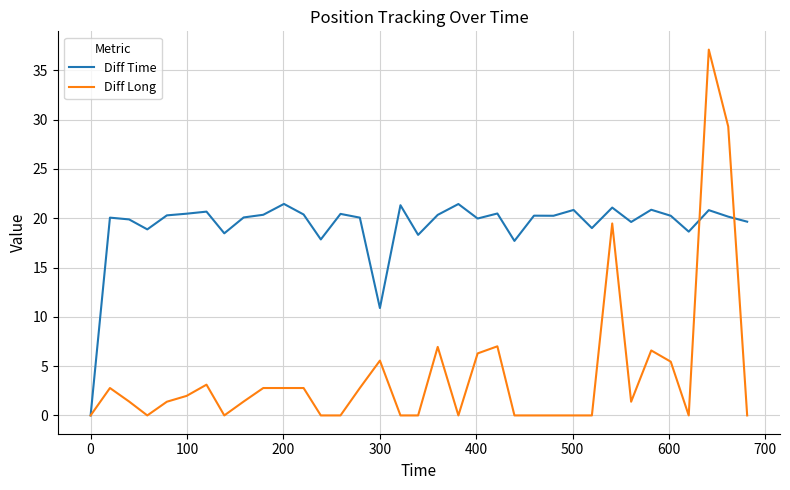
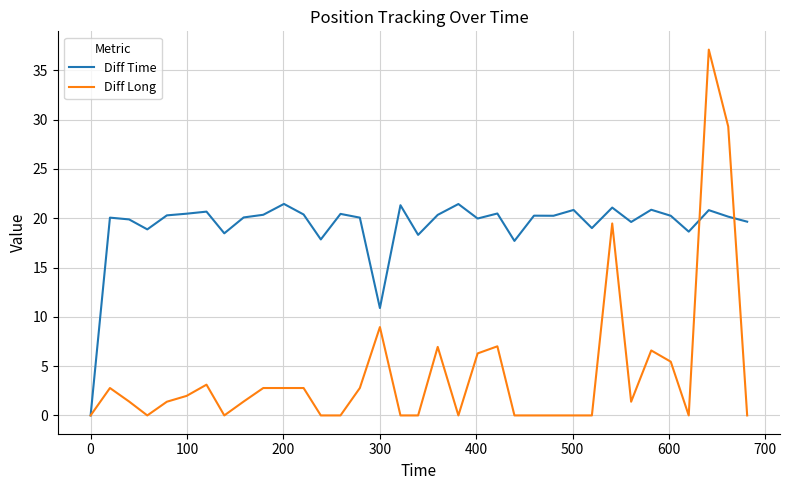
Diff Long, 300: 6 -> 9
